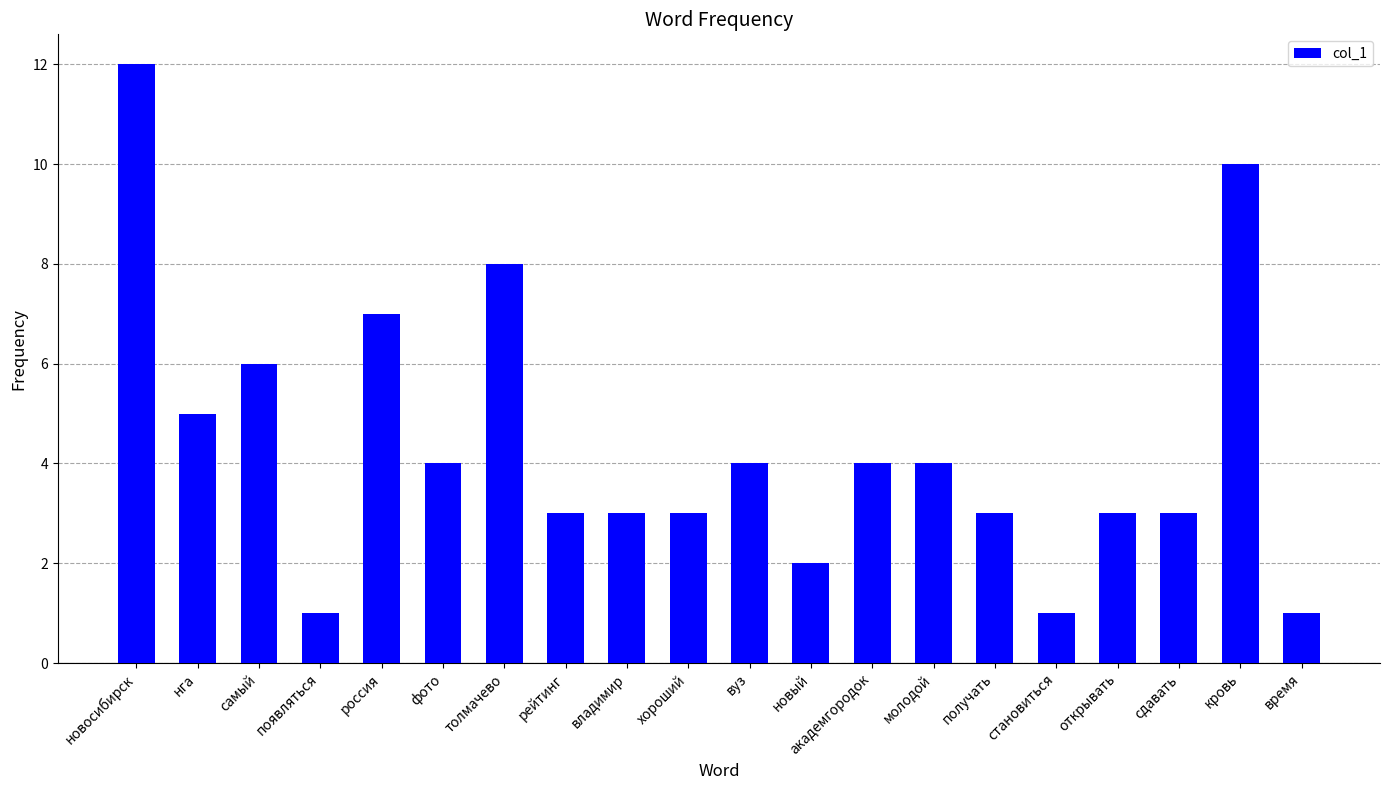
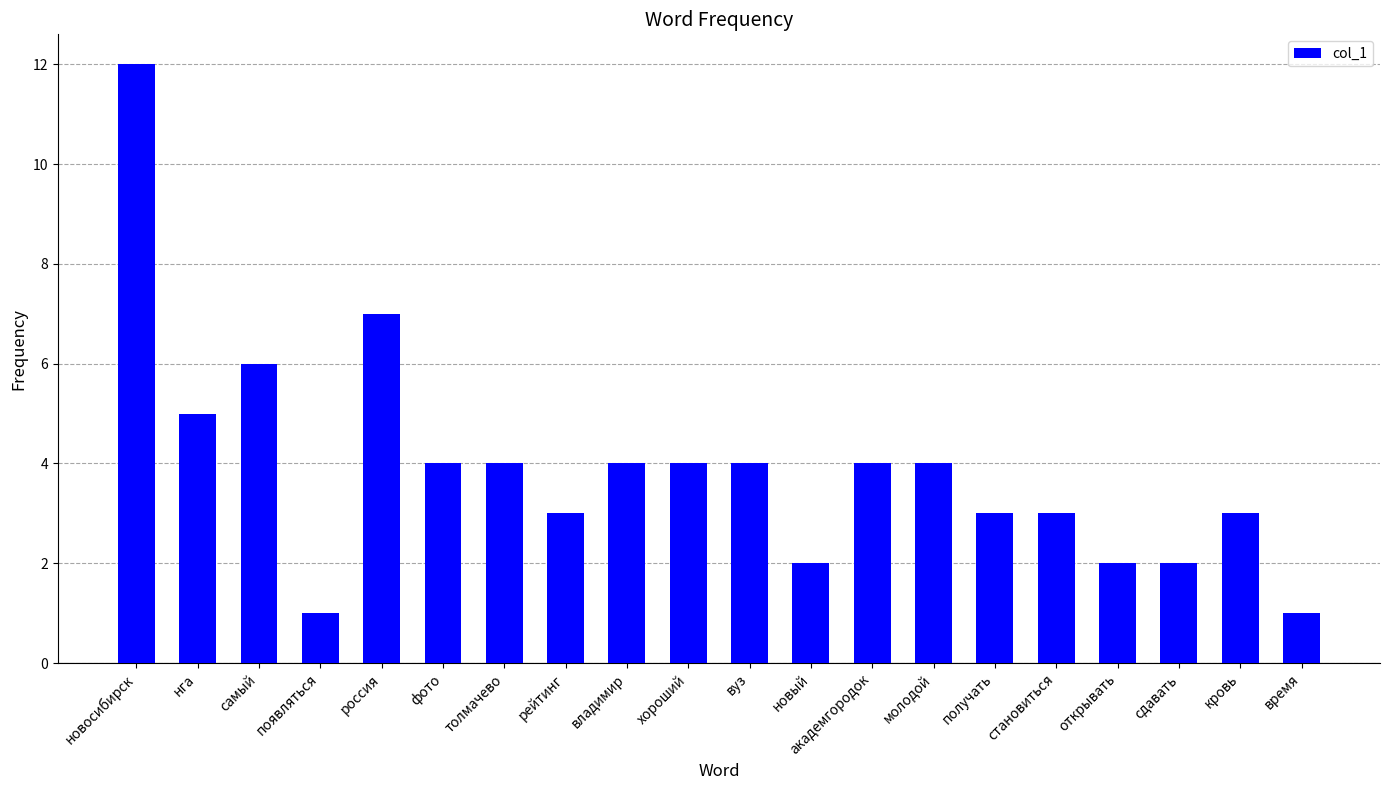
толмачево: 8 -> 4
владимир: 3 -> 4
хороший: 3 -> 4
становиться: 1 -> 3
открывать: 3 -> 2
сдавать: 3 -> 2
кровь: 10 -> 3
